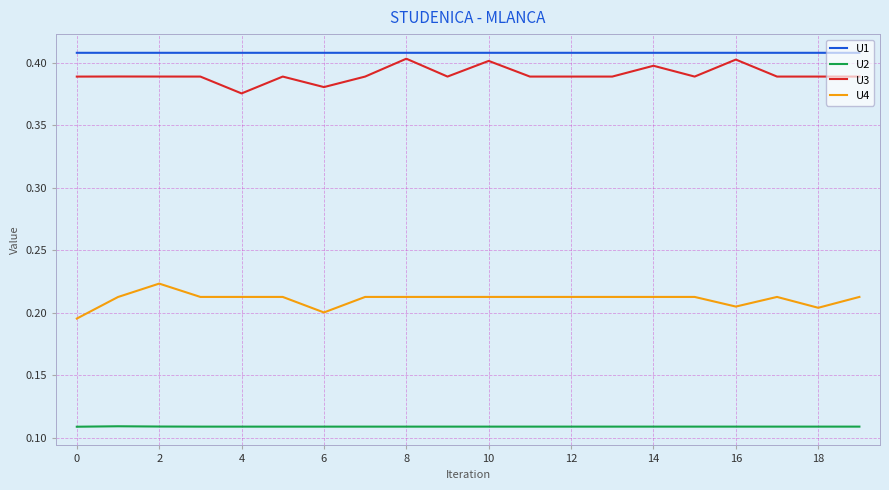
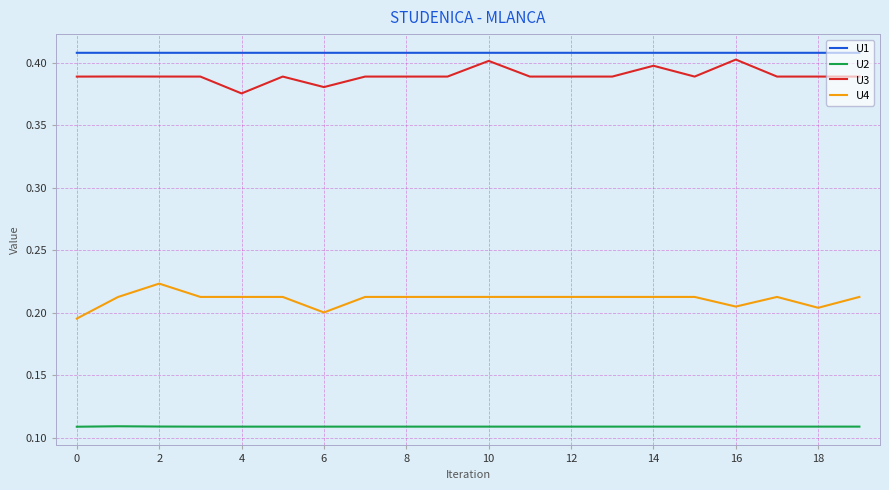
U3, 8: 0.403 -> 0.389
